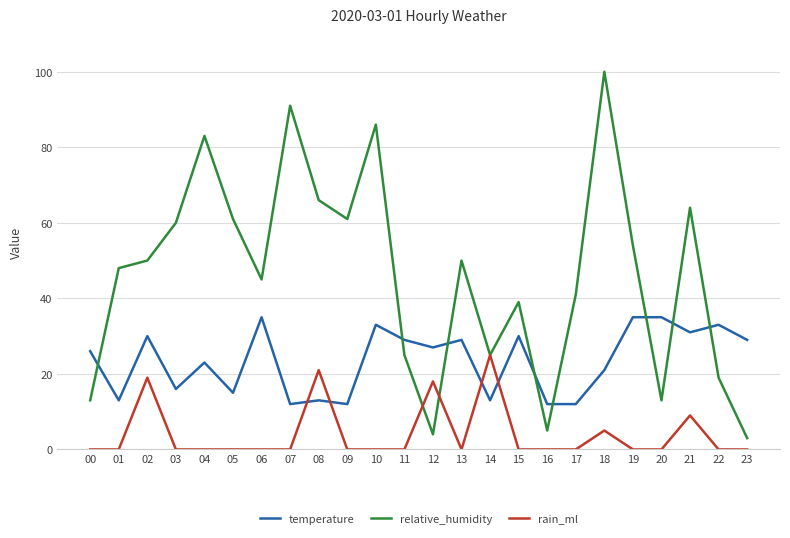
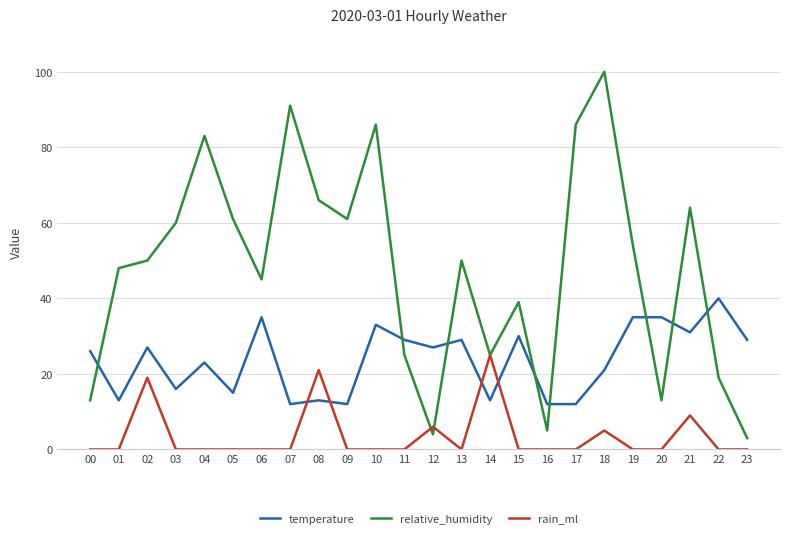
temperature, 02: 30 -> 27
rain_ml, 12: 18 -> 6
relative_humidity, 17: 41 -> 86
temperature, 22: 33 -> 40
